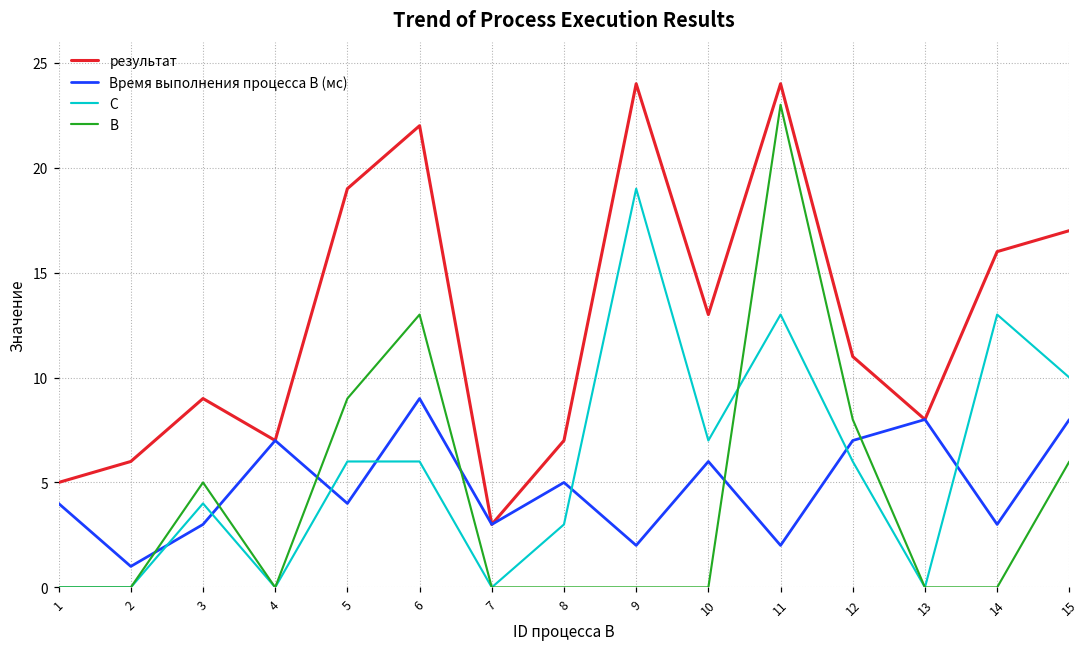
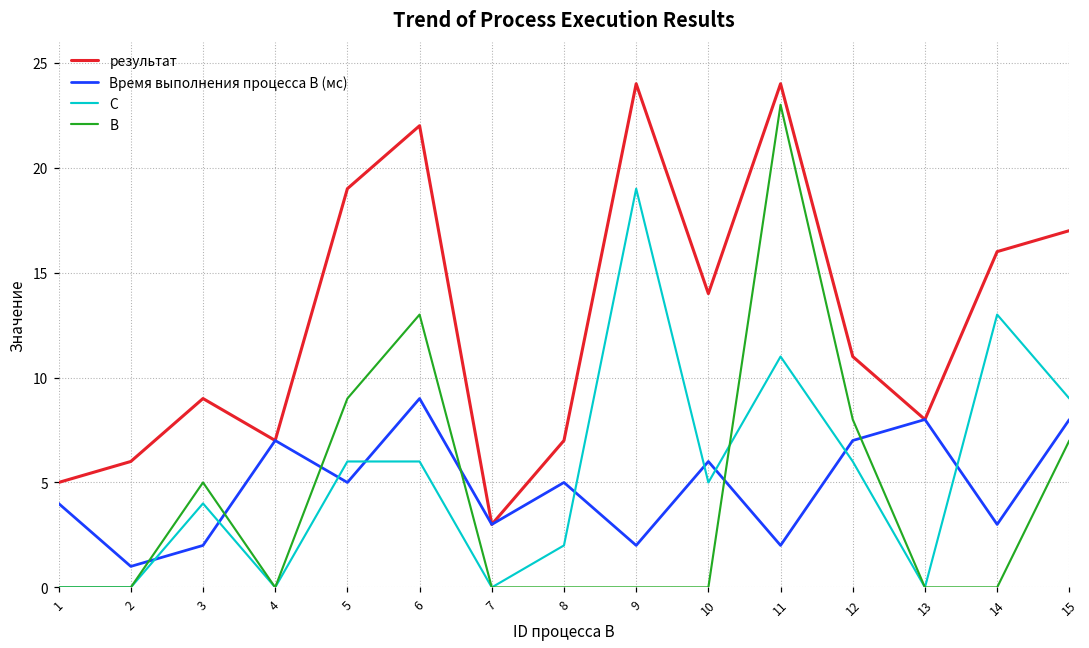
Время выполнения процесса B (мс), 3: 3 -> 2
Время выполнения процесса B (мс), 5: 4 -> 5
С, 8: 3 -> 2
результат, 10: 13 -> 14
С, 10: 7 -> 5
С, 11: 13 -> 11
С, 15: 10 -> 9
В, 15: 6 -> 7
